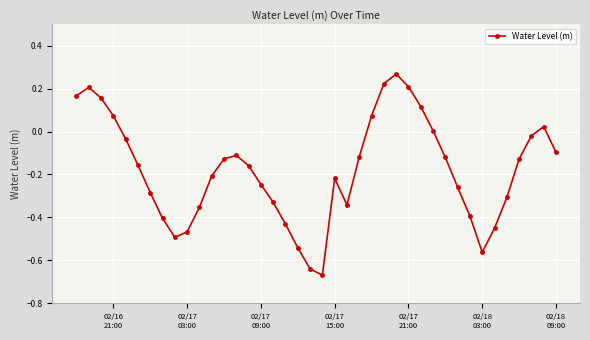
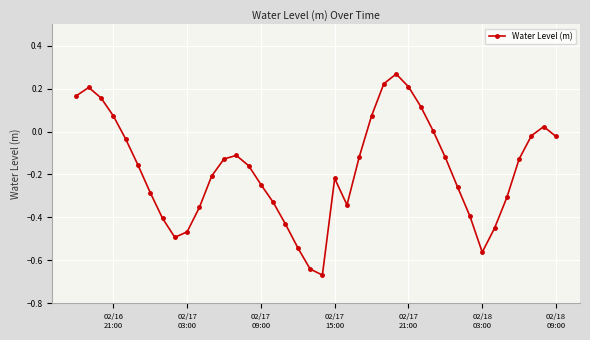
02/18 09:00: -0.10 -> -0.02
